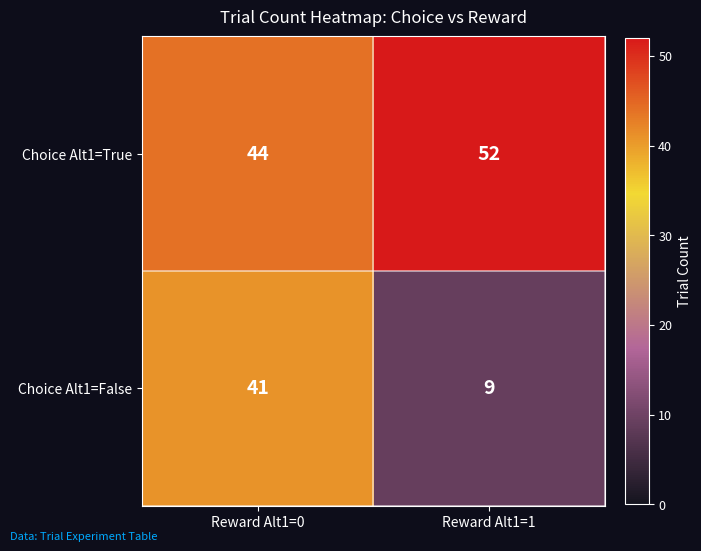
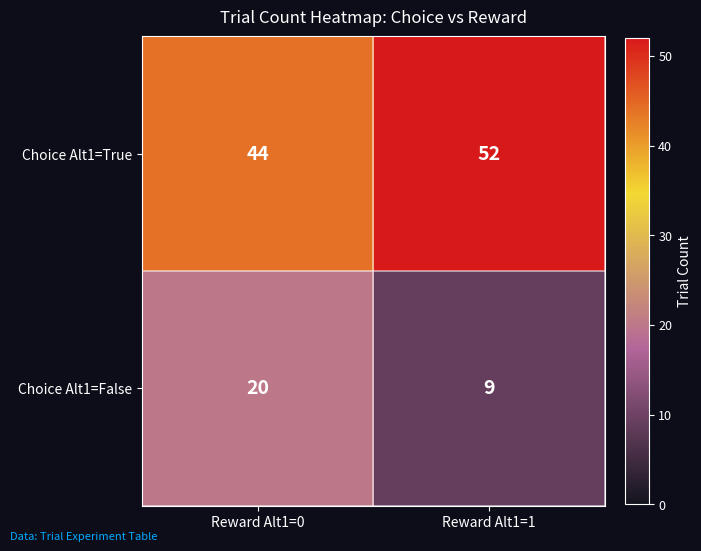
Choice Alt1=False, Reward Alt1=0: 41 -> 20
